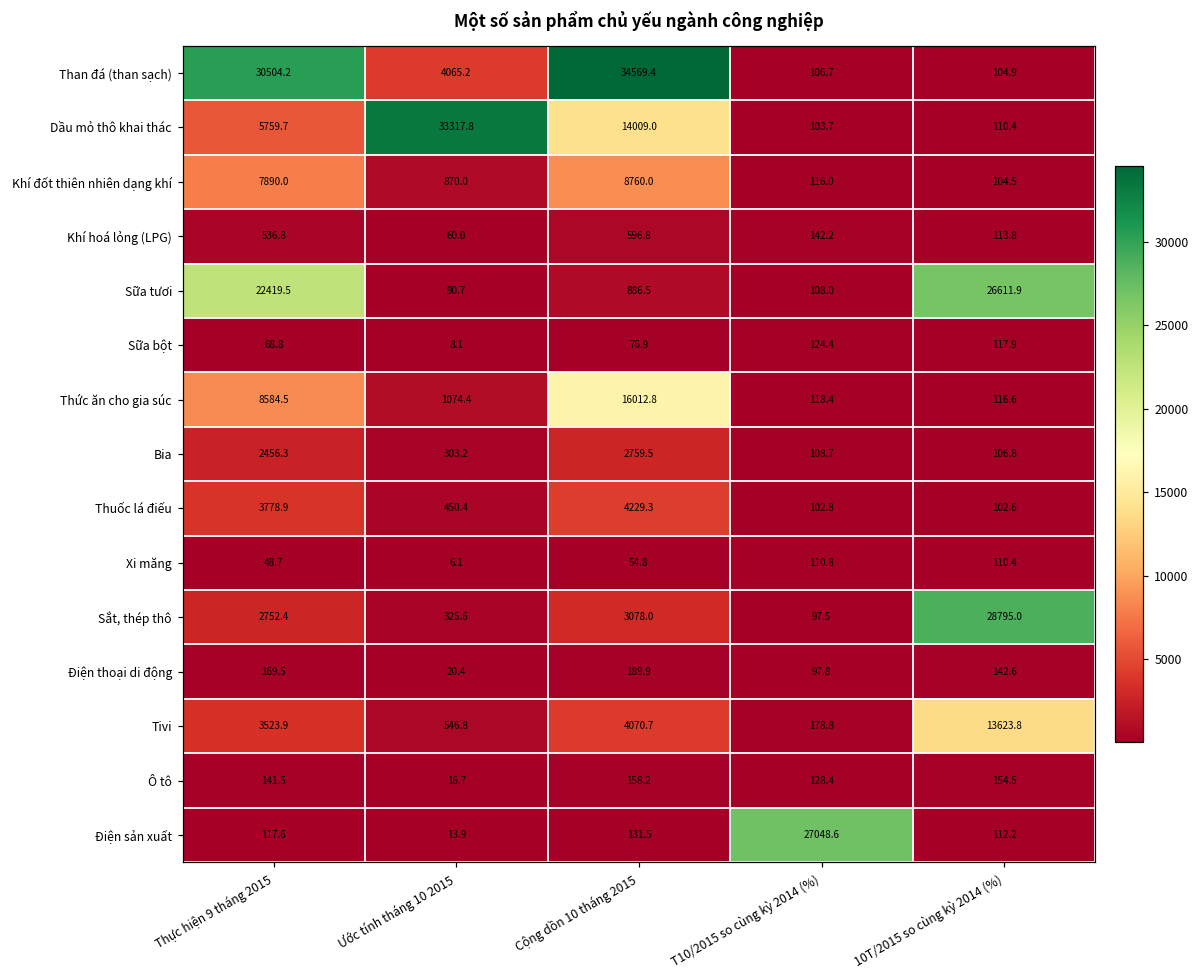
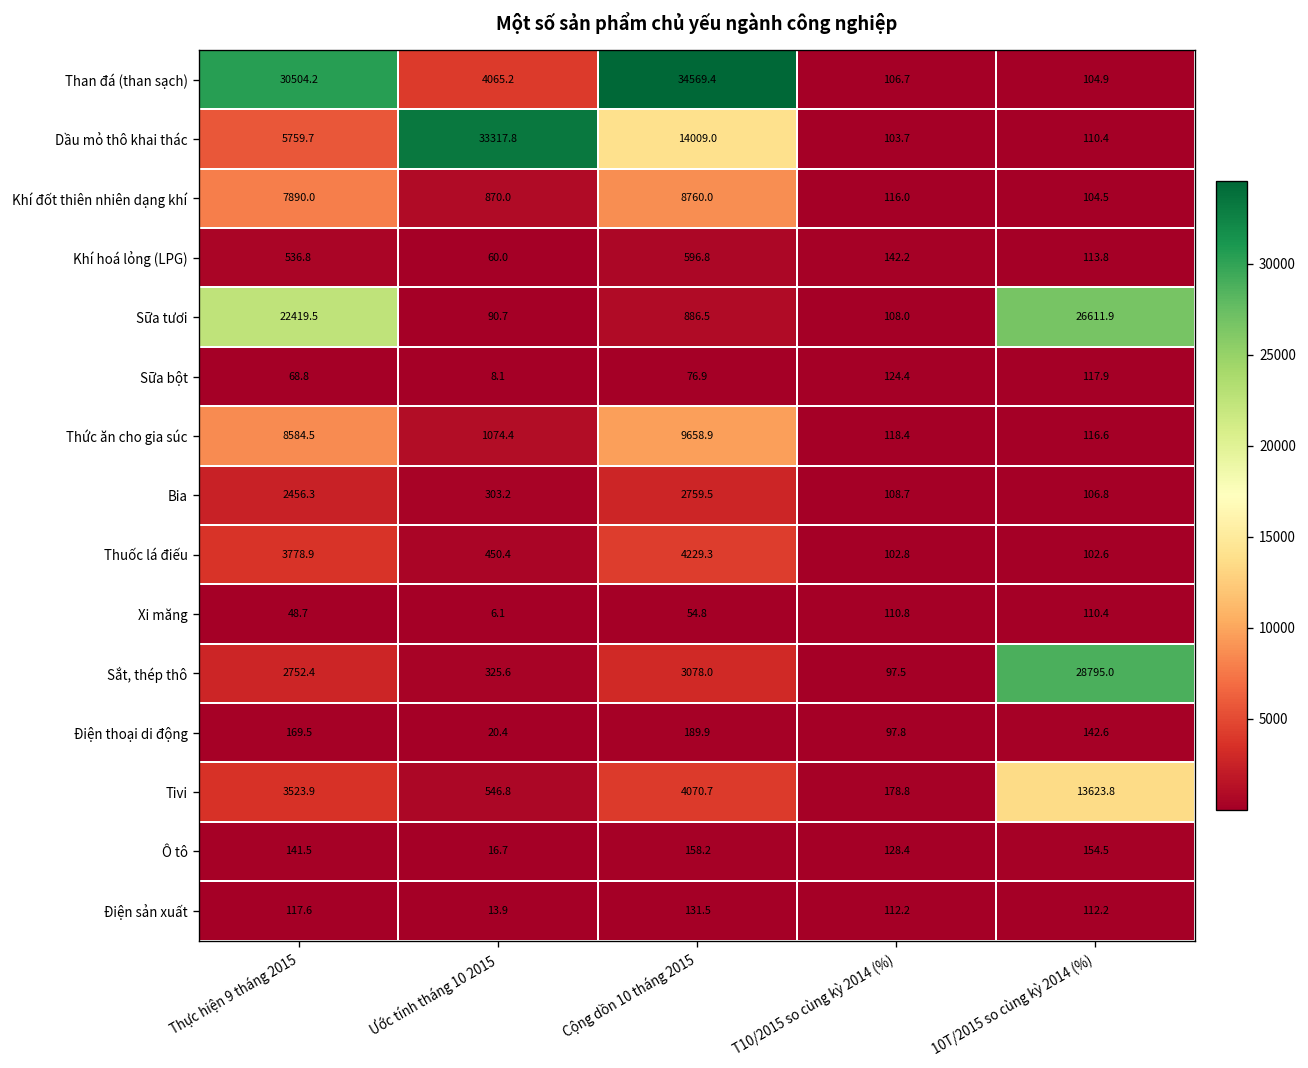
Thức ăn cho gia súc, Cộng dồn 10 tháng 2015: 16012.8 -> 9658.9
Điện sản xuất, T10/2015 so cùng kỳ 2014 (%): 27048.6 -> 112.2
